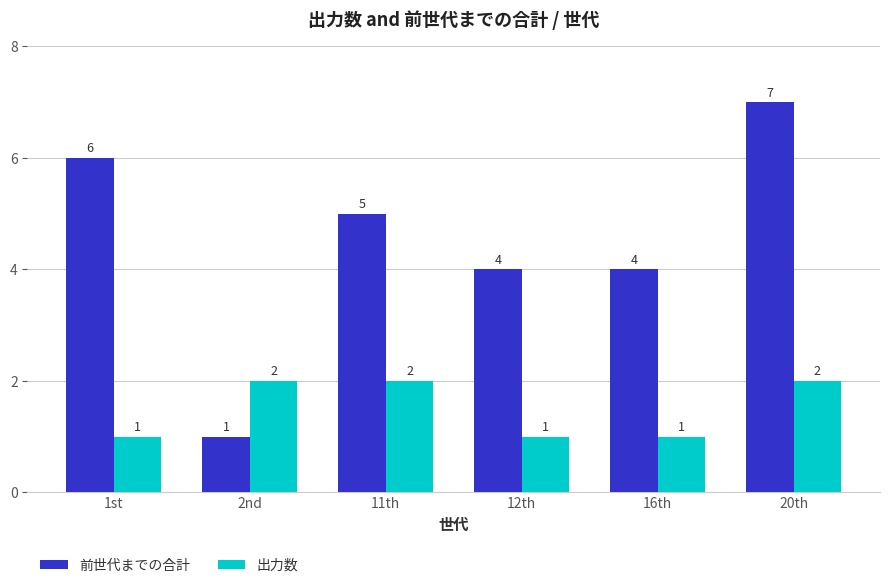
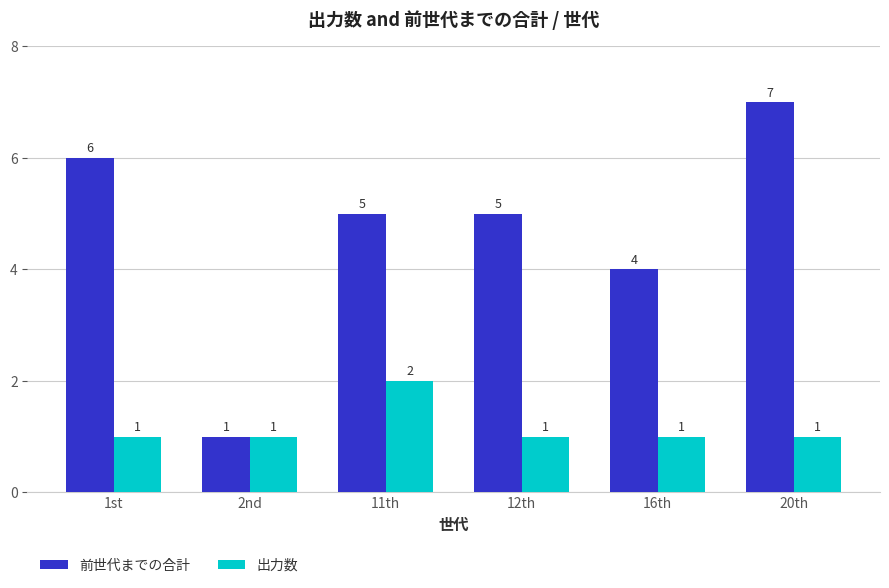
出力数, 2nd: 2 -> 1
前世代までの合計, 12th: 4 -> 5
出力数, 20th: 2 -> 1
